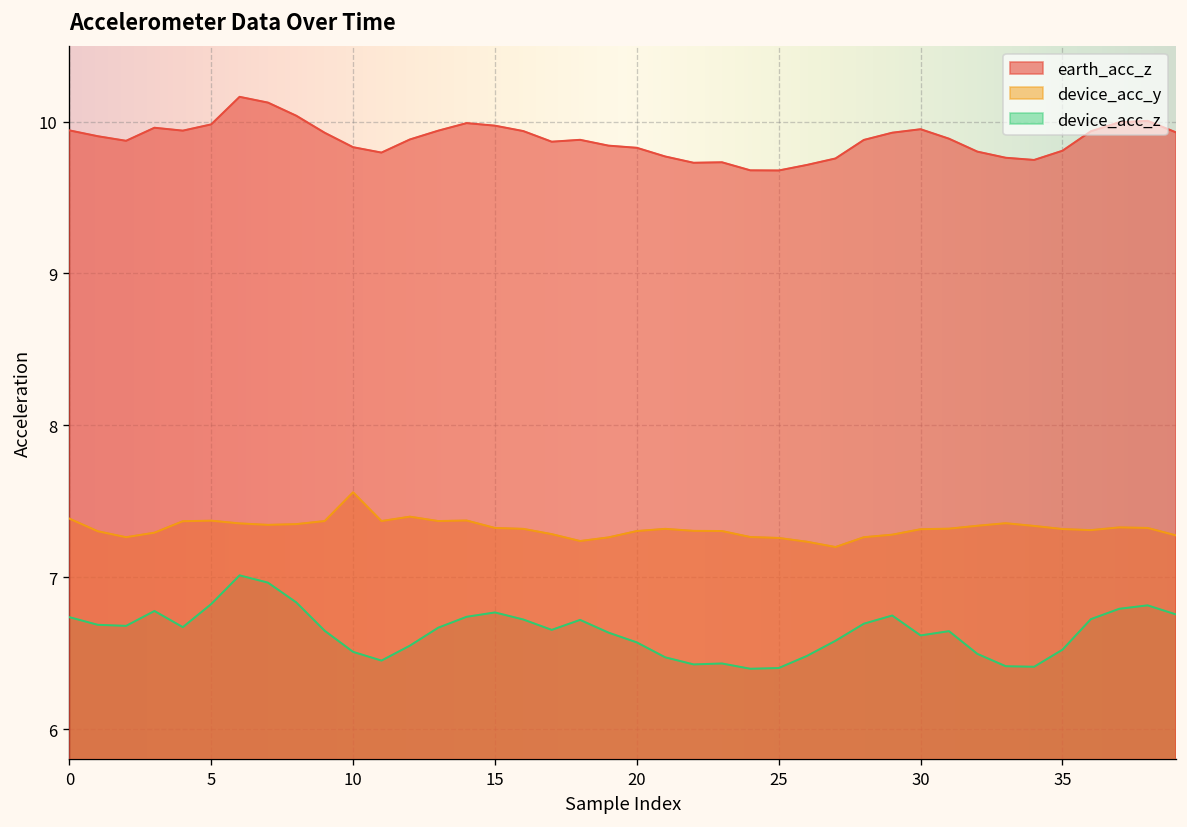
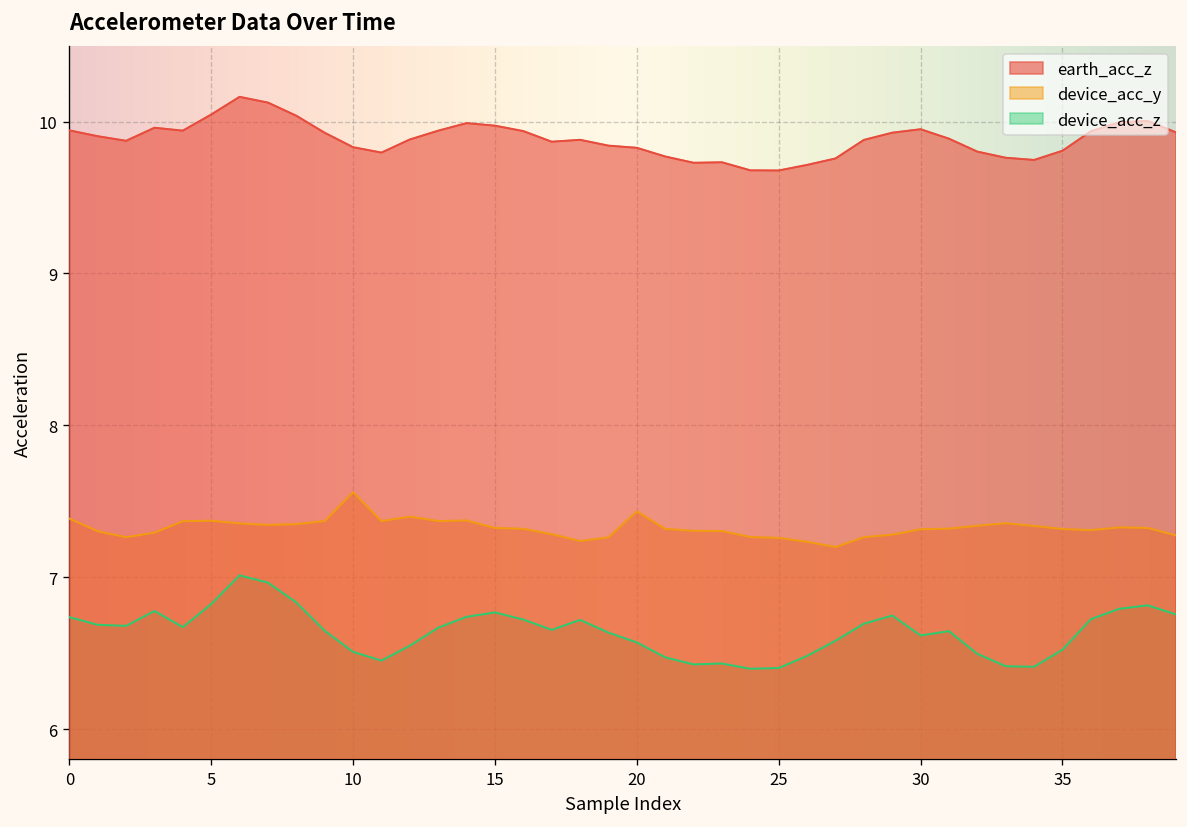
earth_acc_z, 5: 9.98 -> 10.05
device_acc_y, 20: 7.30 -> 7.43
